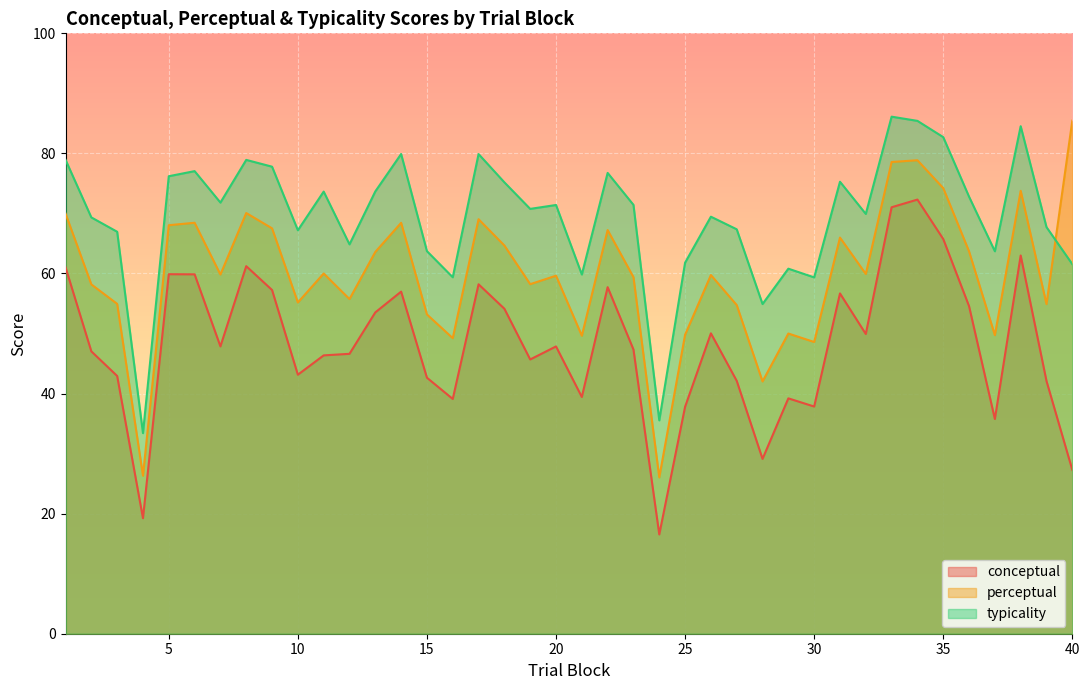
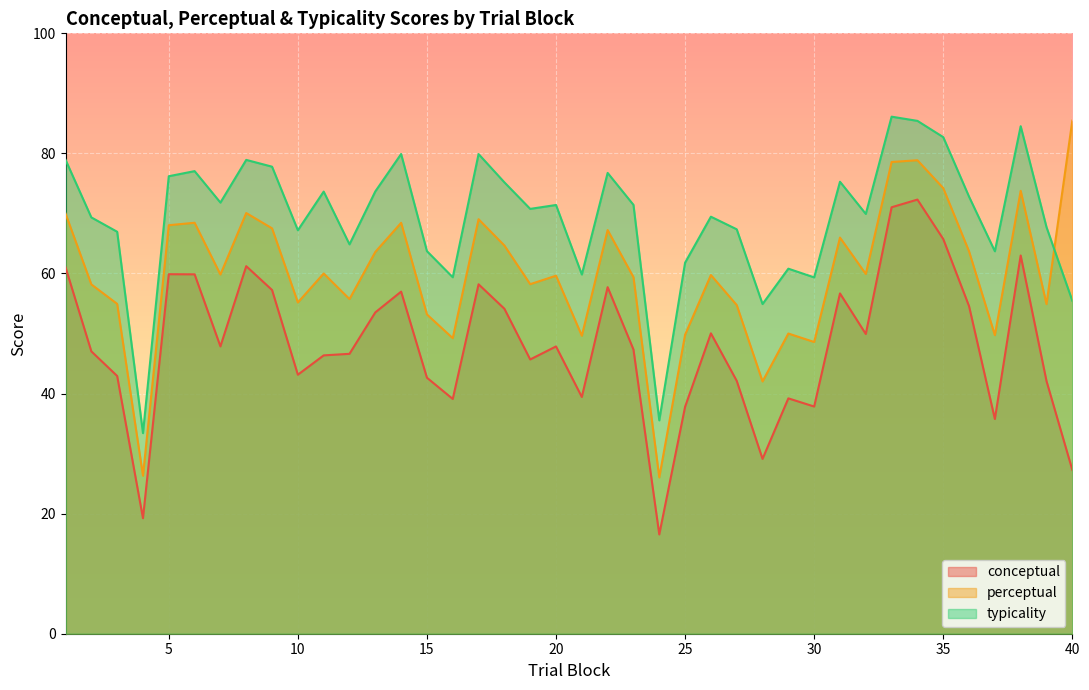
typicality, 40: 62 -> 55
